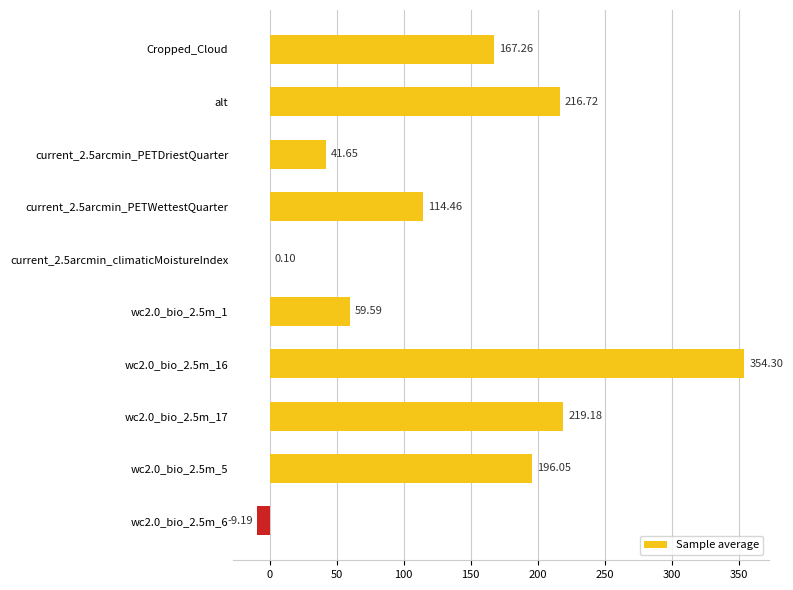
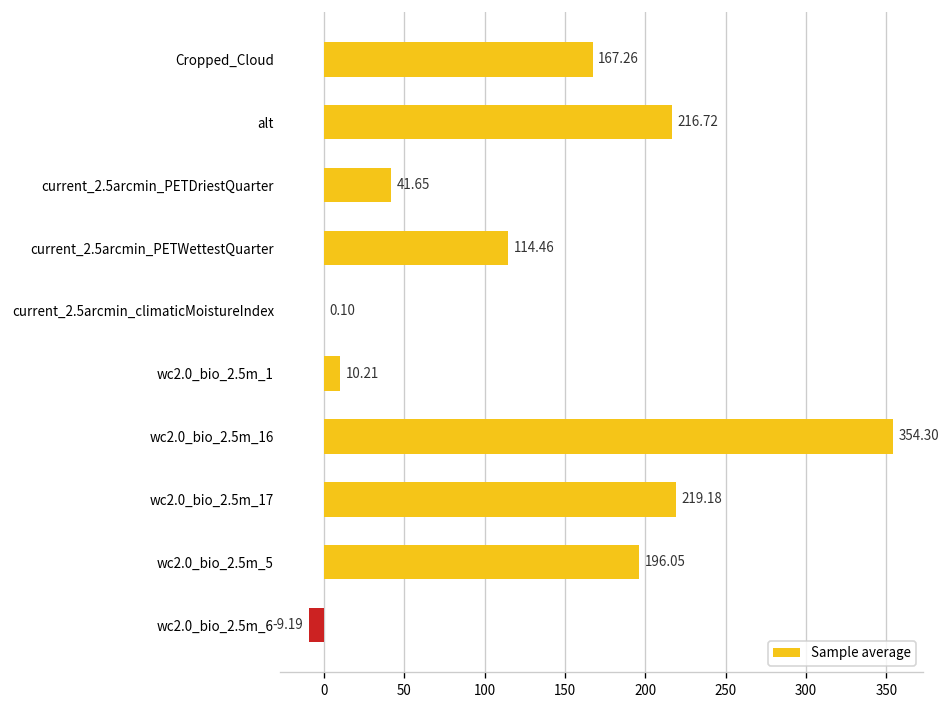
wc2.0_bio_2.5m_1: 59.59 -> 10.21
